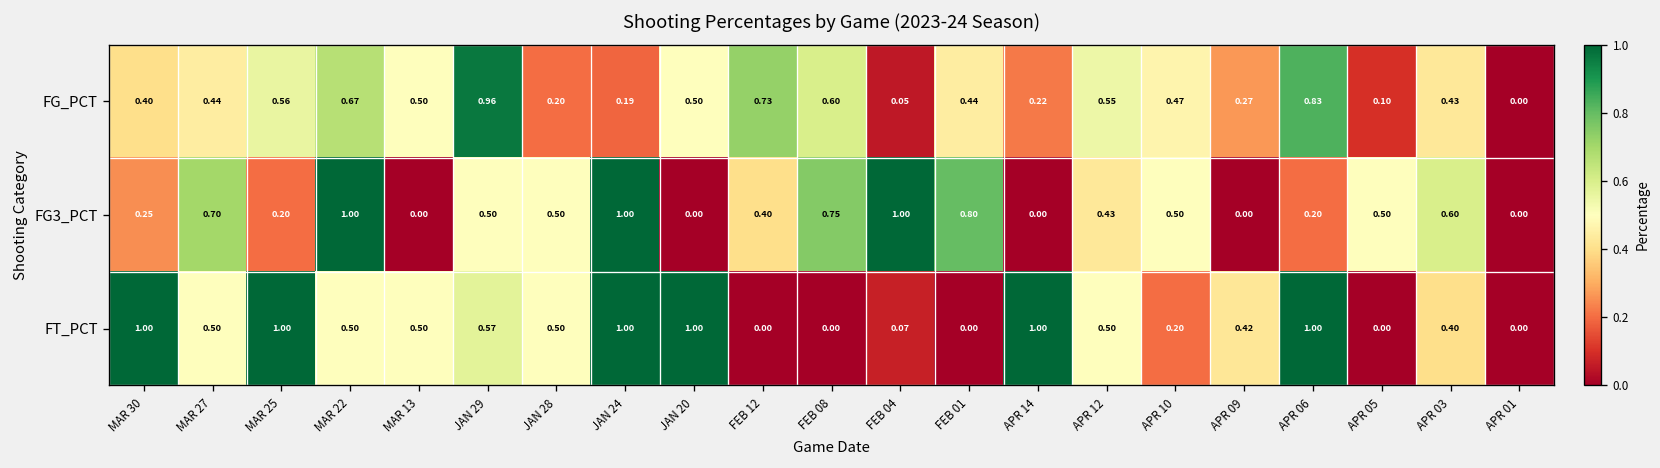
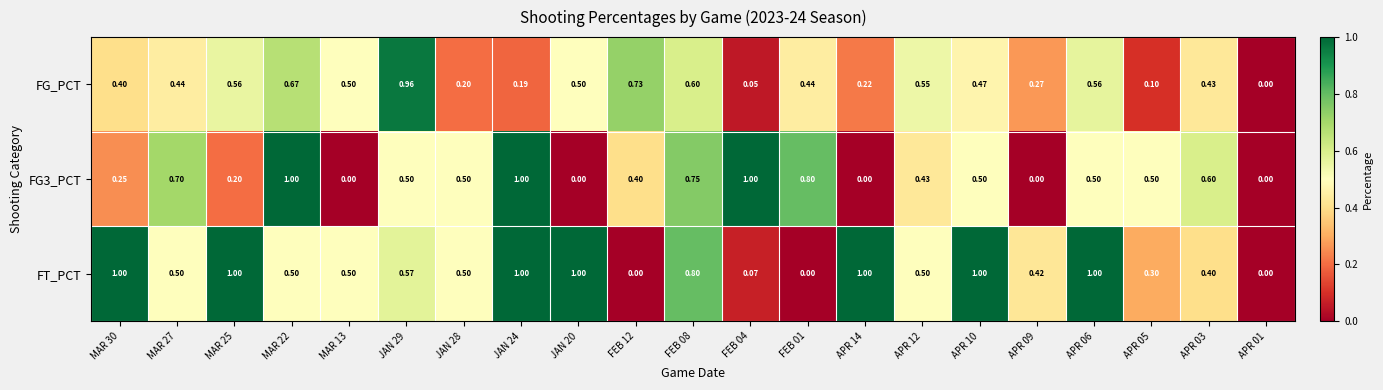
FG_PCT, APR 06: 0.83 -> 0.56
FG3_PCT, APR 06: 0.20 -> 0.50
FT_PCT, FEB 08: 0.00 -> 0.80
FT_PCT, APR 10: 0.20 -> 1.00
FT_PCT, APR 05: 0.00 -> 0.30
